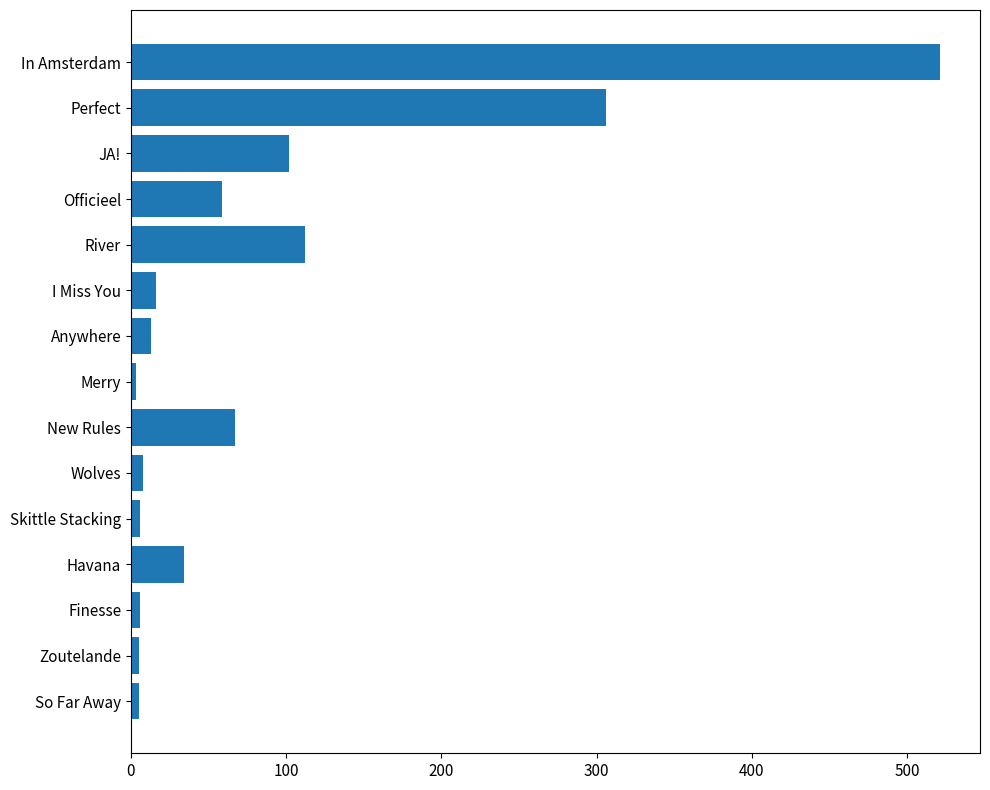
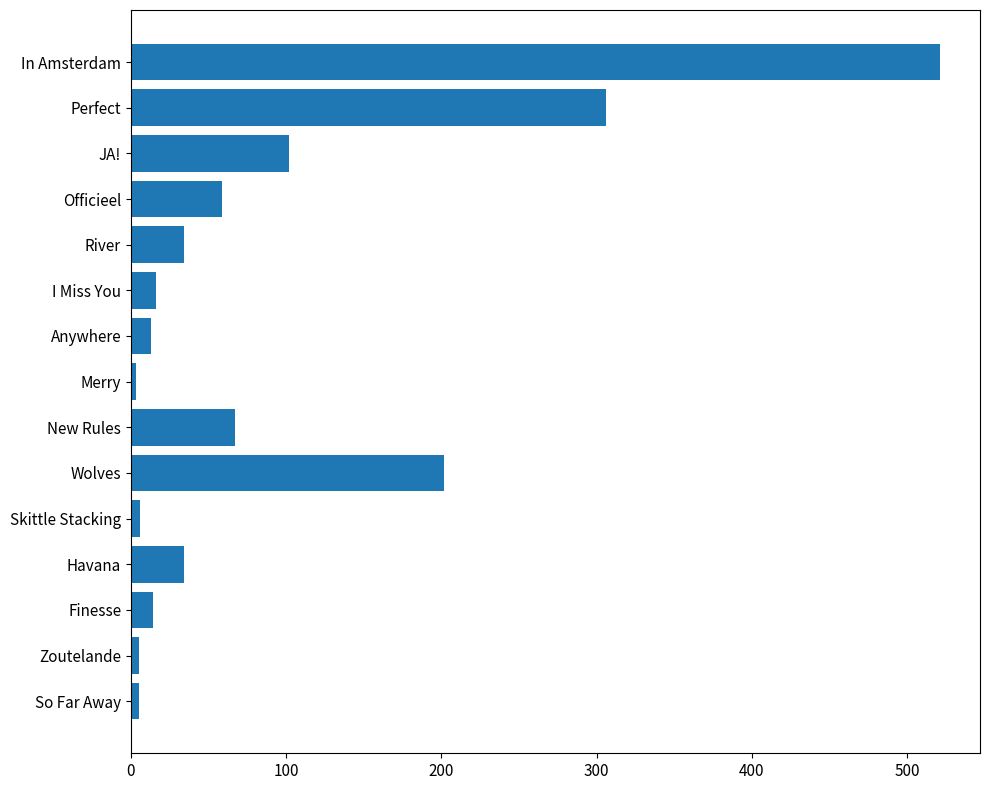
River: 112 -> 34
Wolves: 8 -> 202
Finesse: 6 -> 14
